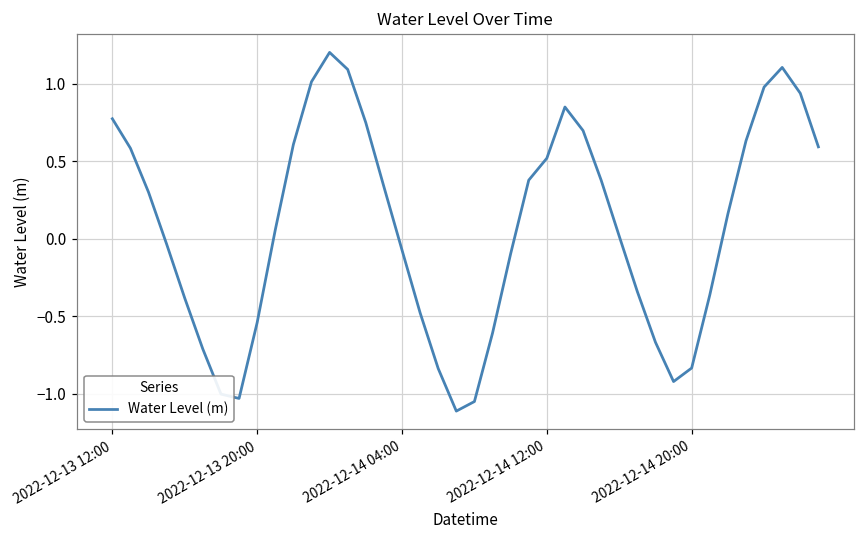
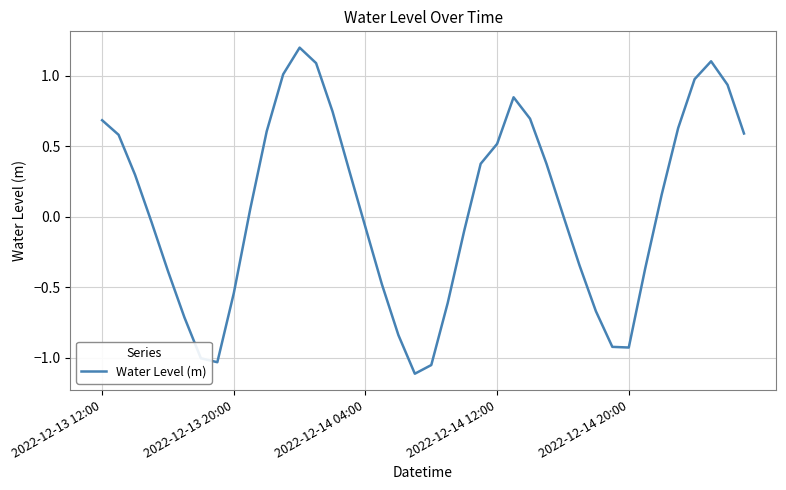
2022-12-13 12:00: 0.77 -> 0.69
2022-12-14 20:00: -0.84 -> -0.93
